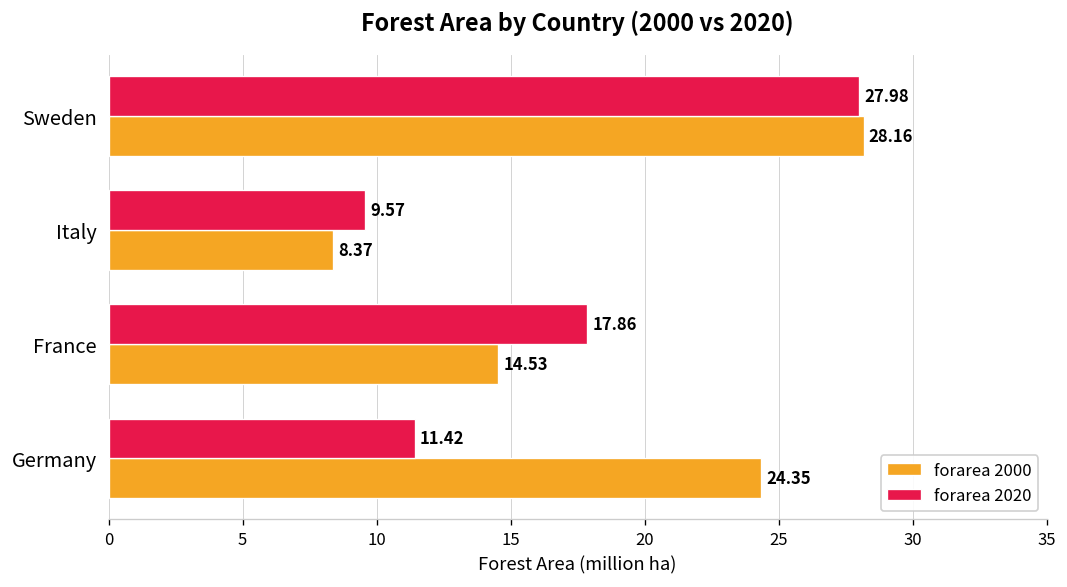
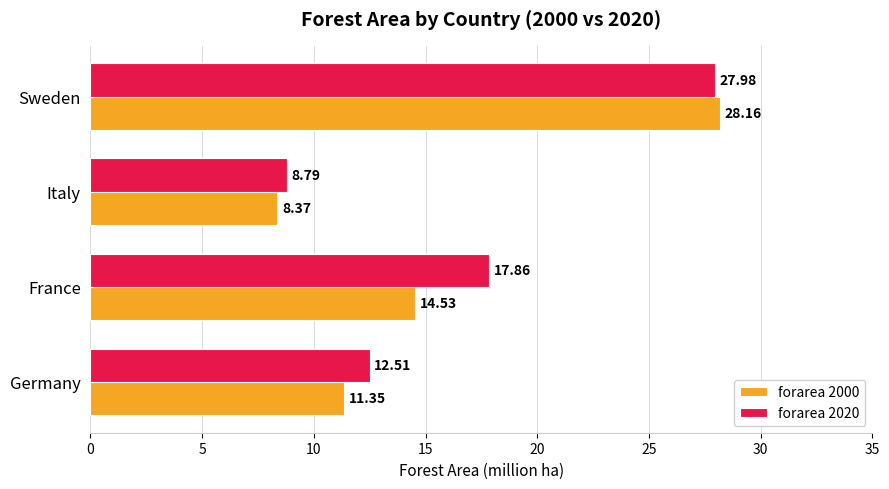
forarea 2020, Italy: 9.57 -> 8.79
forarea 2020, Germany: 11.42 -> 12.51
forarea 2000, Germany: 24.35 -> 11.35
